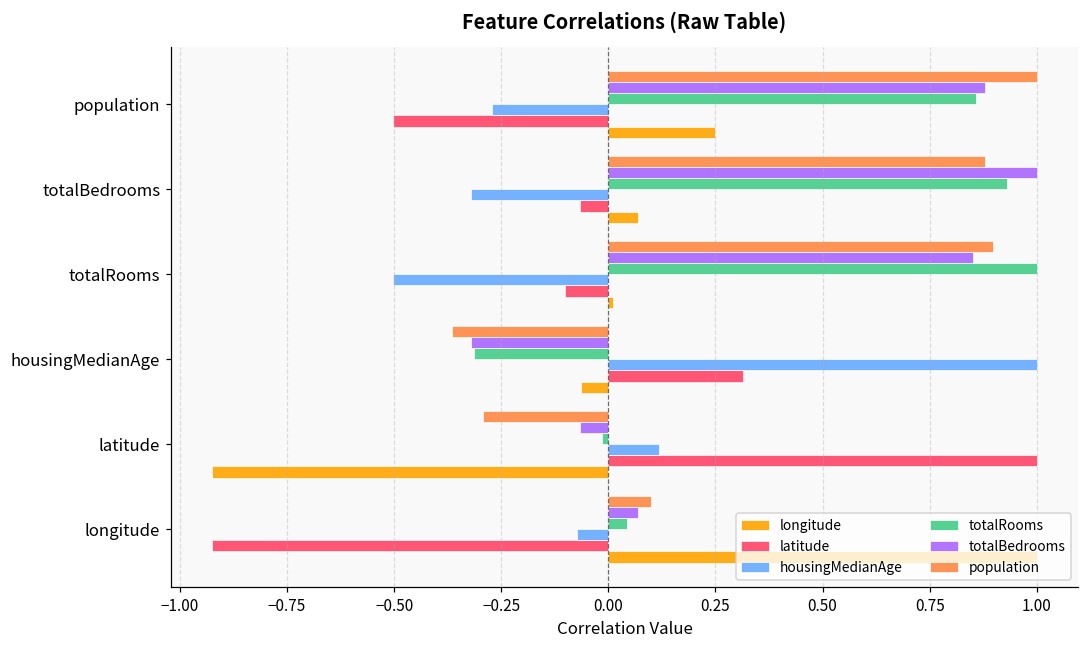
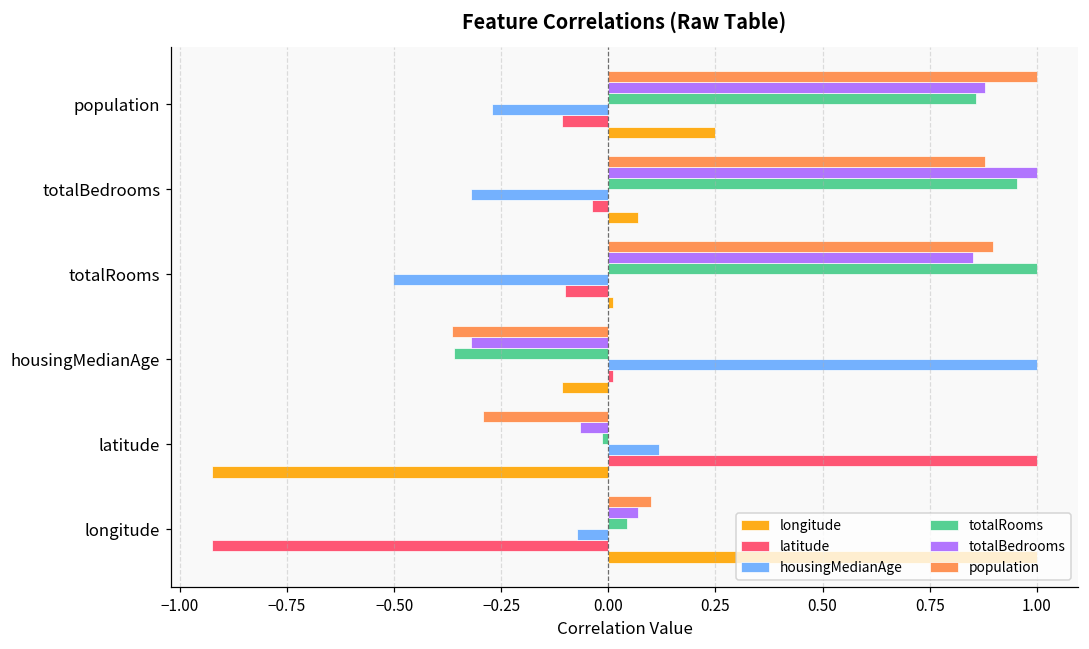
latitude, population: -0.50 -> -0.11
totalRooms, totalBedrooms: 0.93 -> 0.95
latitude, totalBedrooms: -0.07 -> -0.04
totalRooms, housingMedianAge: -0.31 -> -0.36
latitude, housingMedianAge: 0.31 -> 0.01
longitude, housingMedianAge: -0.06 -> -0.11
